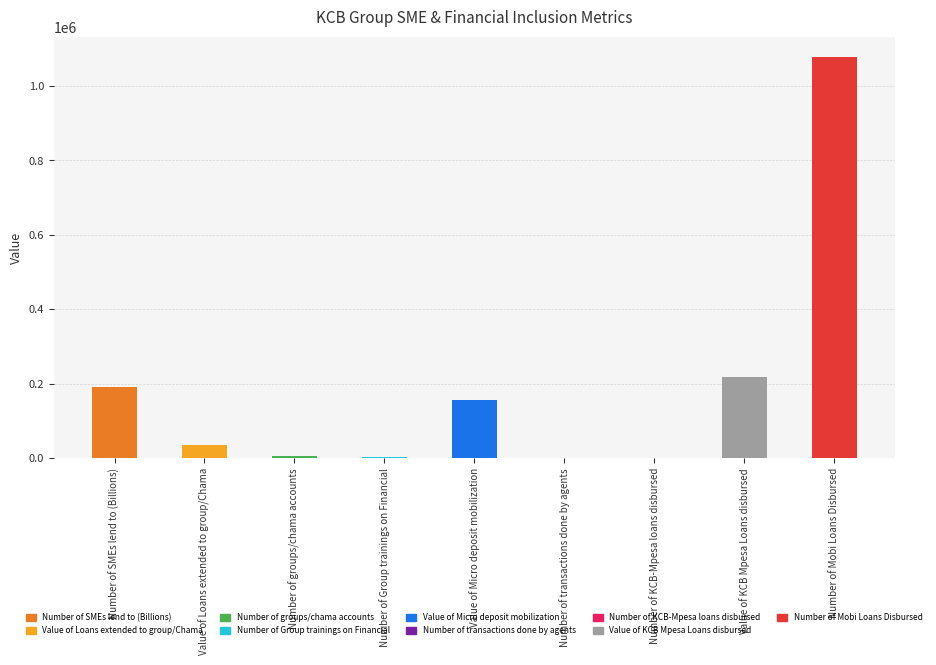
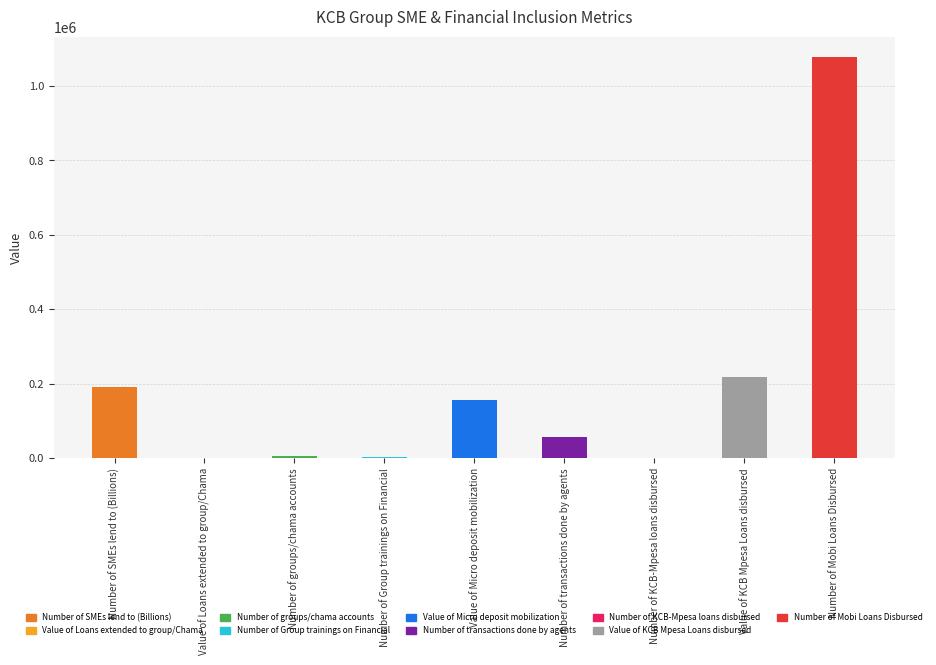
Value of Loans extended to group/Chama: 40000 -> 0
Number of transactions done by agents: 0 -> 60000
